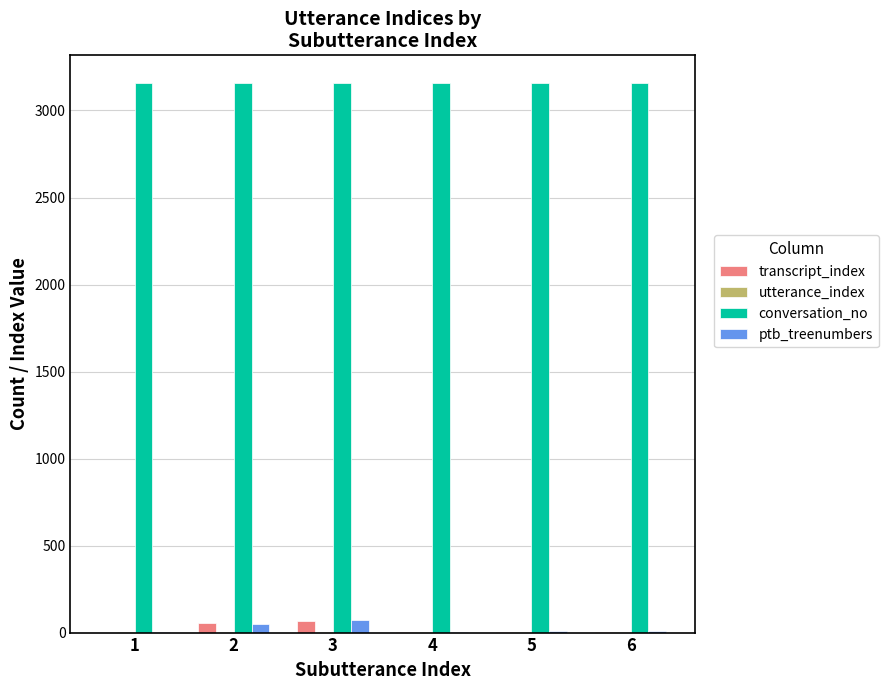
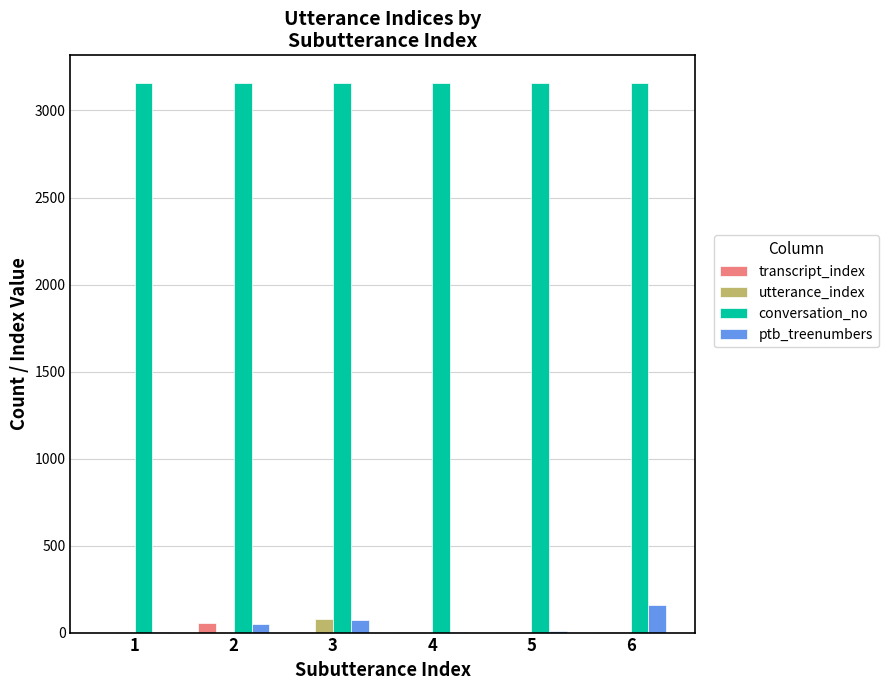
transcript_index, 3: 70 -> 0
utterance_index, 3: 0 -> 80
ptb_treenumbers, 6: 10 -> 160
